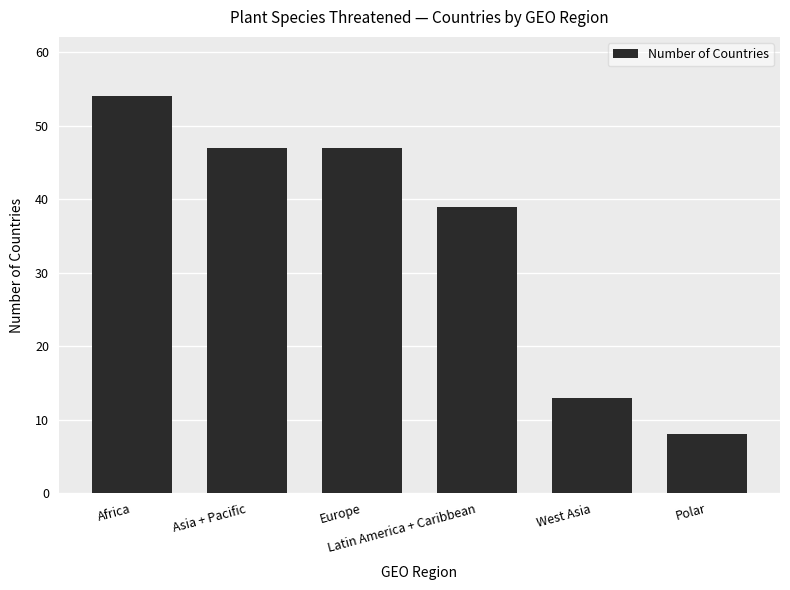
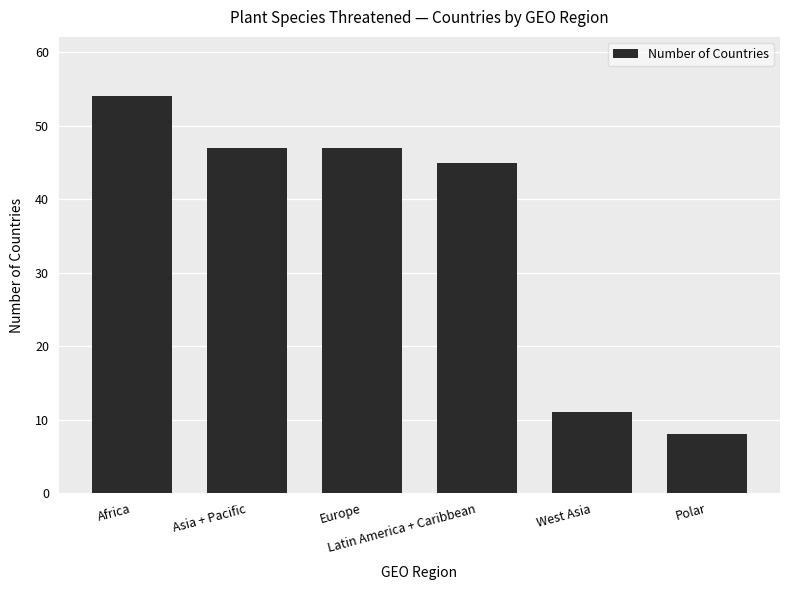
Latin America + Caribbean: 39 -> 45
West Asia: 13 -> 11
